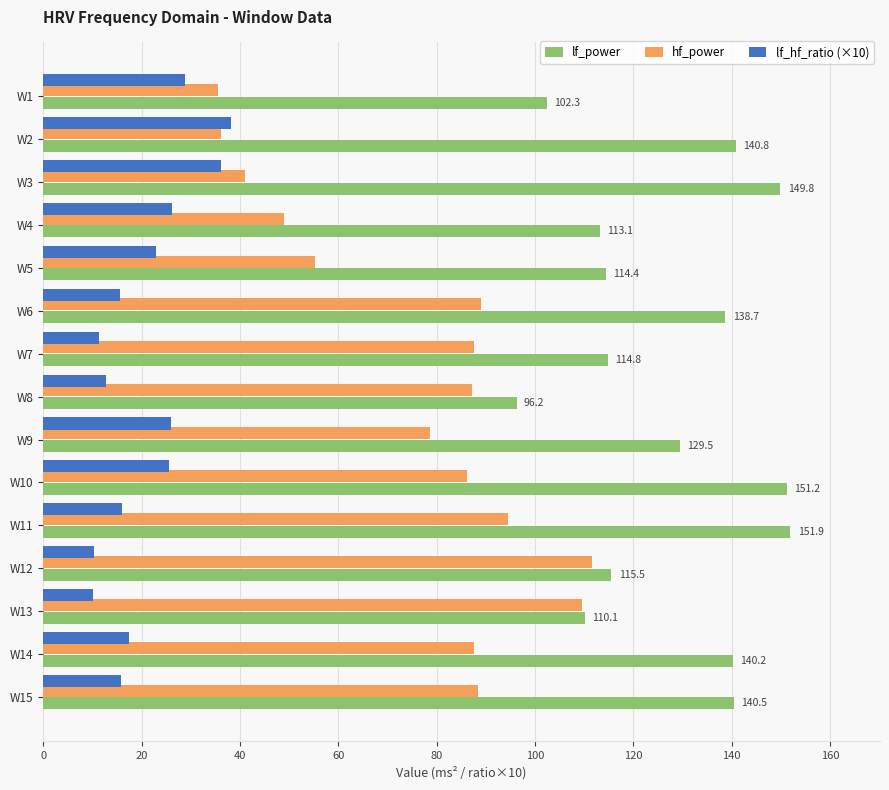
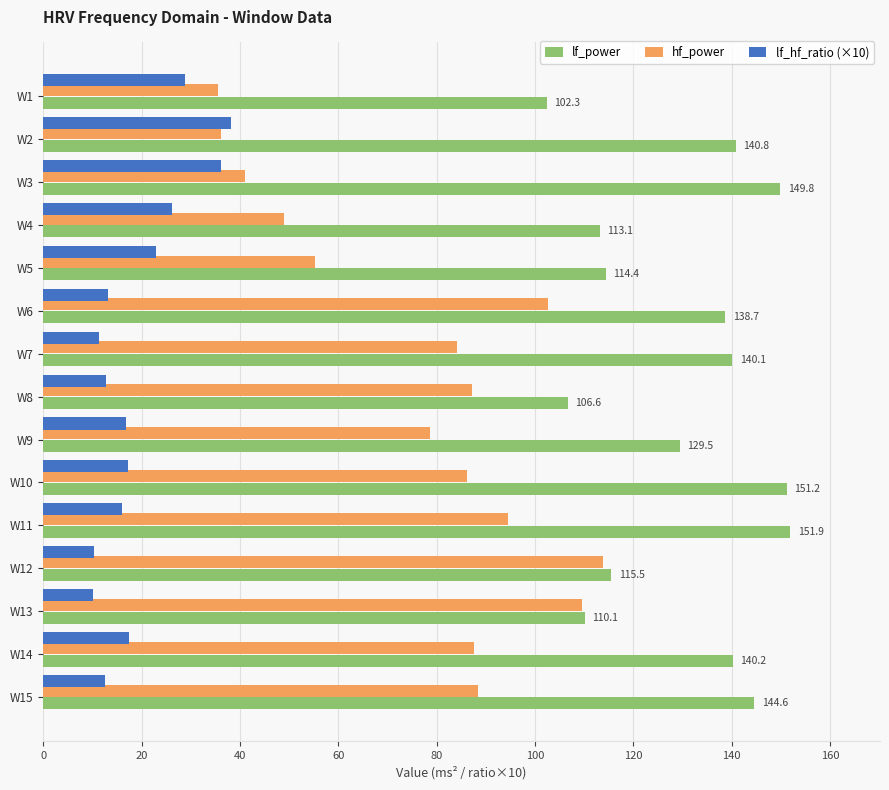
lf_hf_ratio (×10), W6: 16 -> 13
hf_power, W6: 89 -> 103
hf_power, W7: 88 -> 84
lf_power, W7: 114.8 -> 140.1
lf_power, W8: 96.2 -> 106.6
lf_hf_ratio (×10), W9: 26 -> 17
lf_hf_ratio (×10), W10: 26 -> 17
hf_power, W12: 112 -> 114
lf_hf_ratio (×10), W15: 16 -> 13
lf_power, W15: 140.5 -> 144.6
